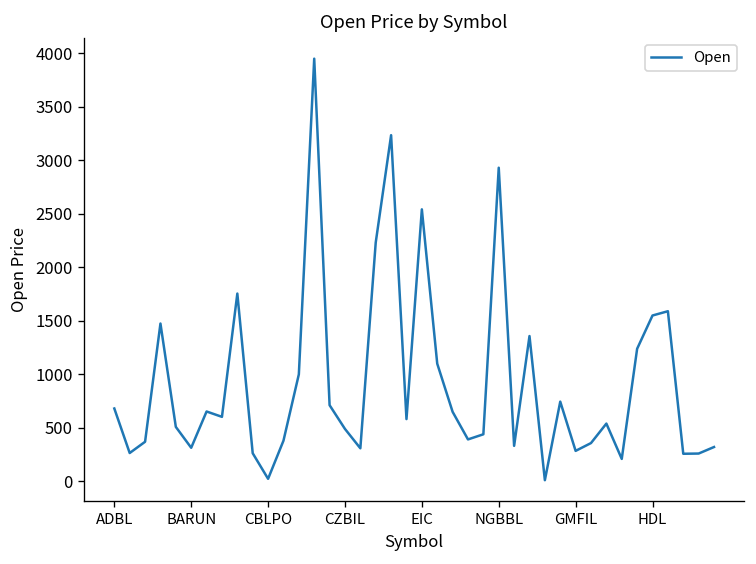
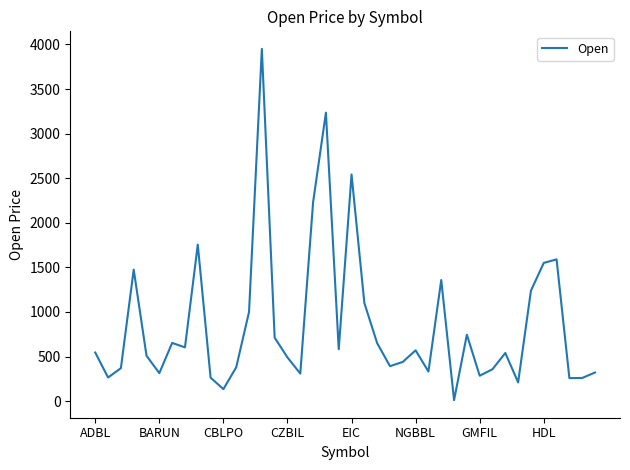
ADBL: 700 -> 500
CBLPO: 0 -> 100
NGBBL: 2900 -> 600
